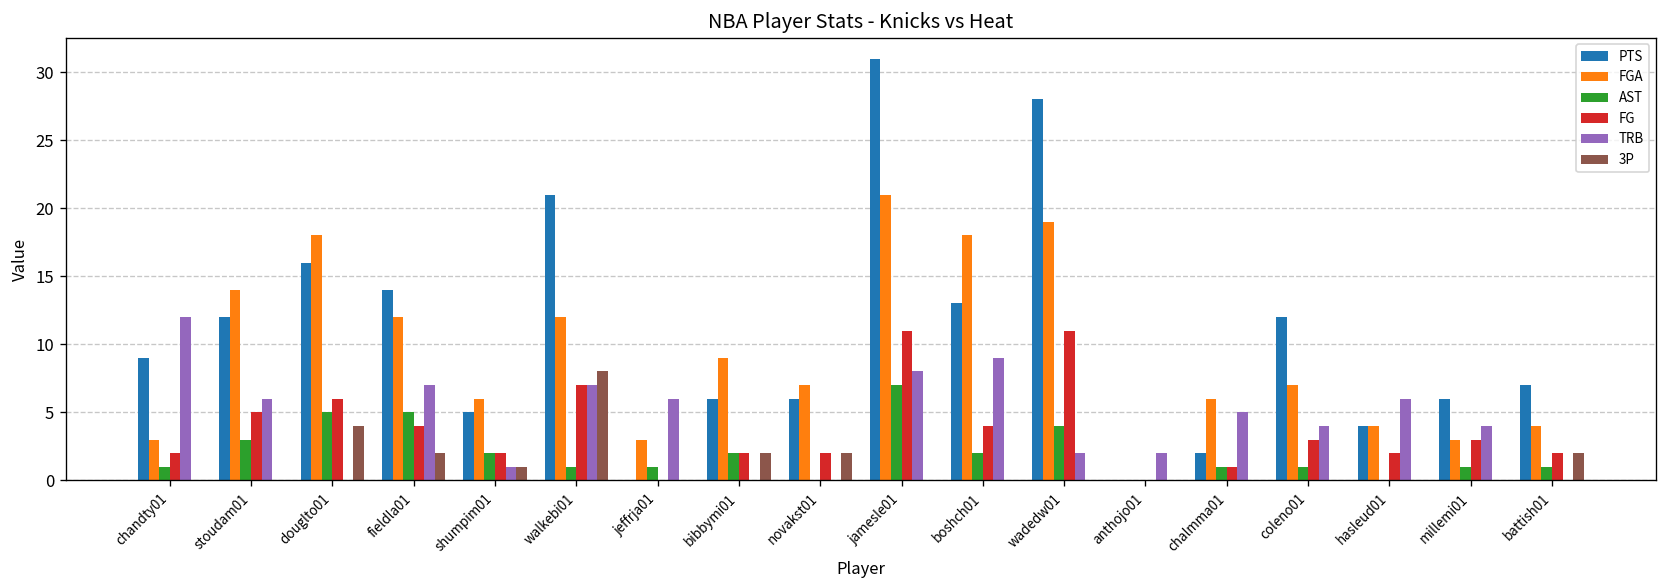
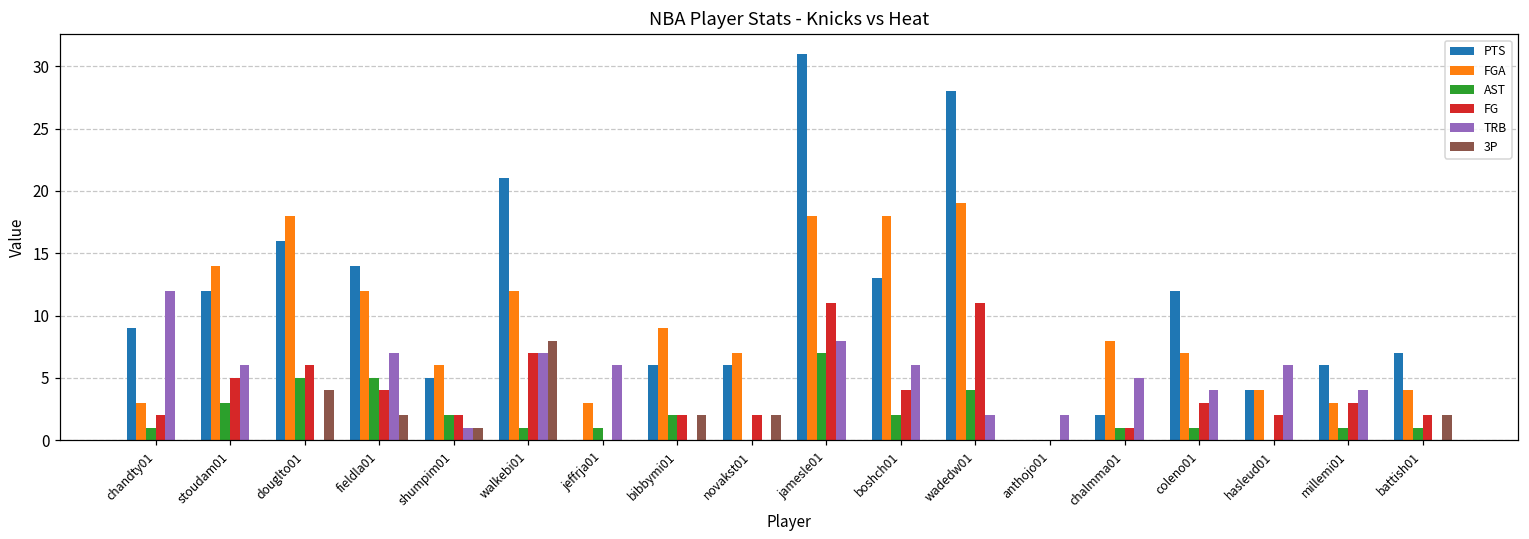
FGA, jamesle01: 21 -> 18
TRB, boshch01: 9 -> 6
FGA, chalmma01: 6 -> 8
